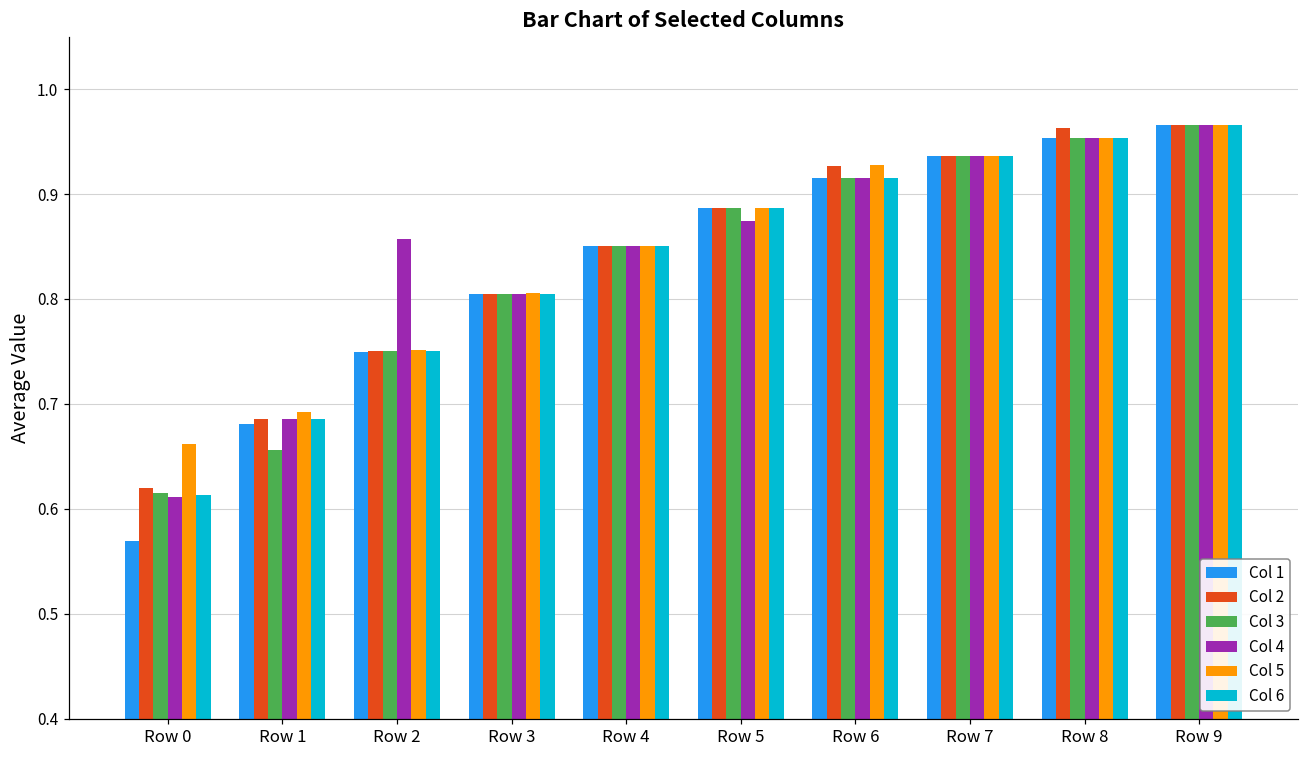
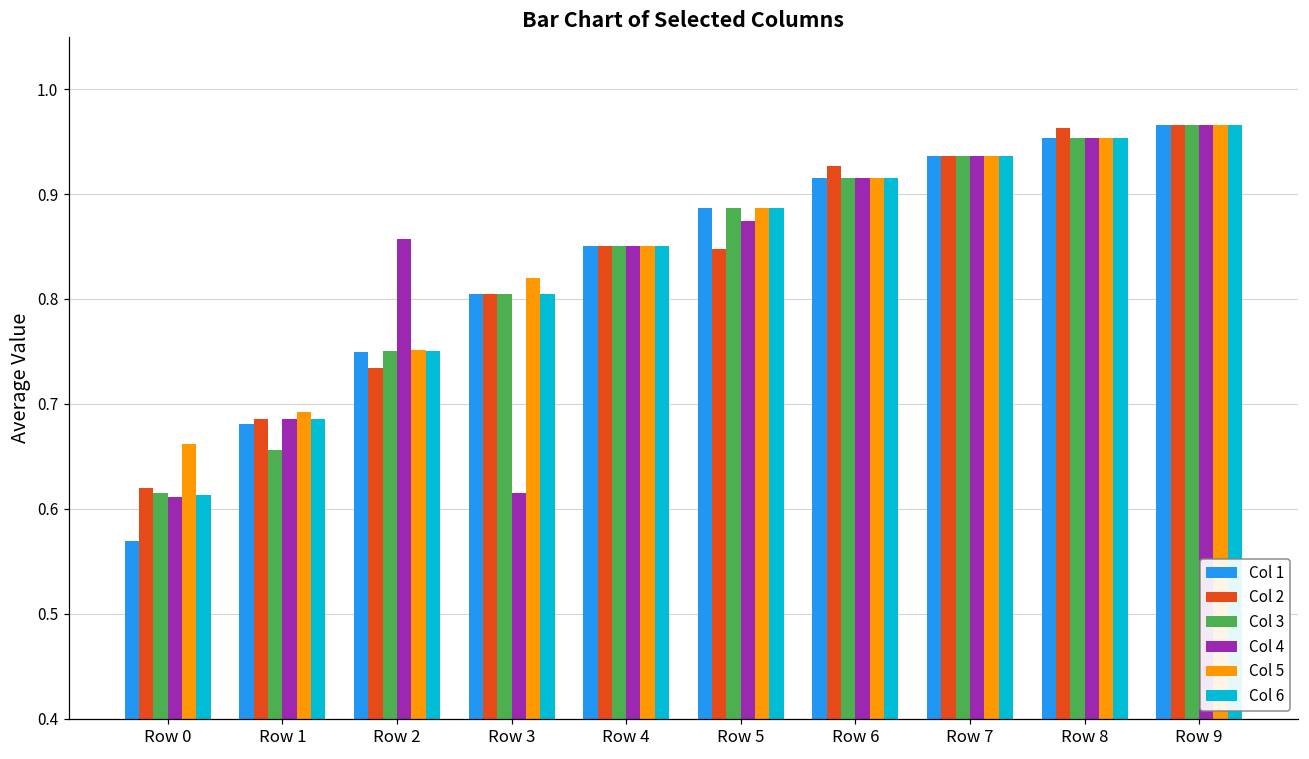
Col 2, Row 2: 0.75 -> 0.73
Col 4, Row 3: 0.81 -> 0.62
Col 5, Row 3: 0.81 -> 0.82
Col 2, Row 5: 0.89 -> 0.85
Col 5, Row 6: 0.93 -> 0.91
